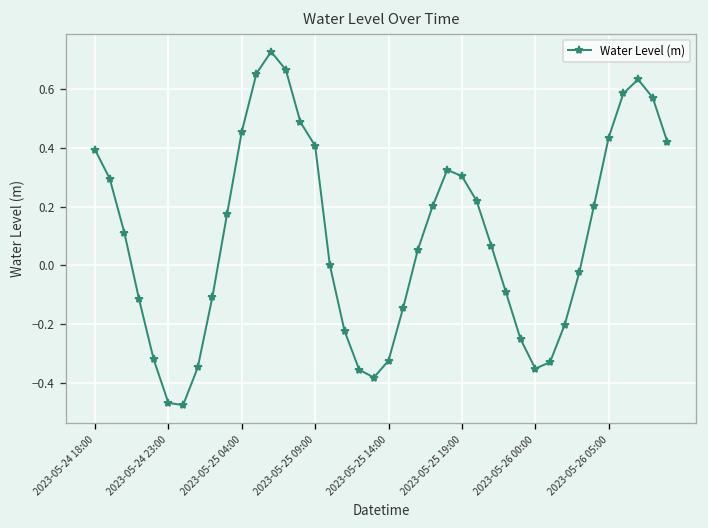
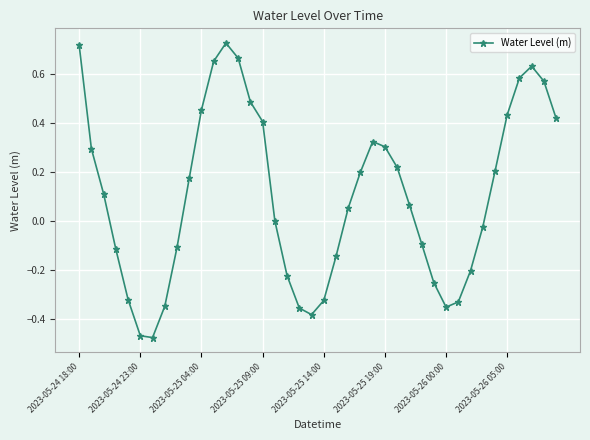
2023-05-24 18:00: 0.39 -> 0.72
